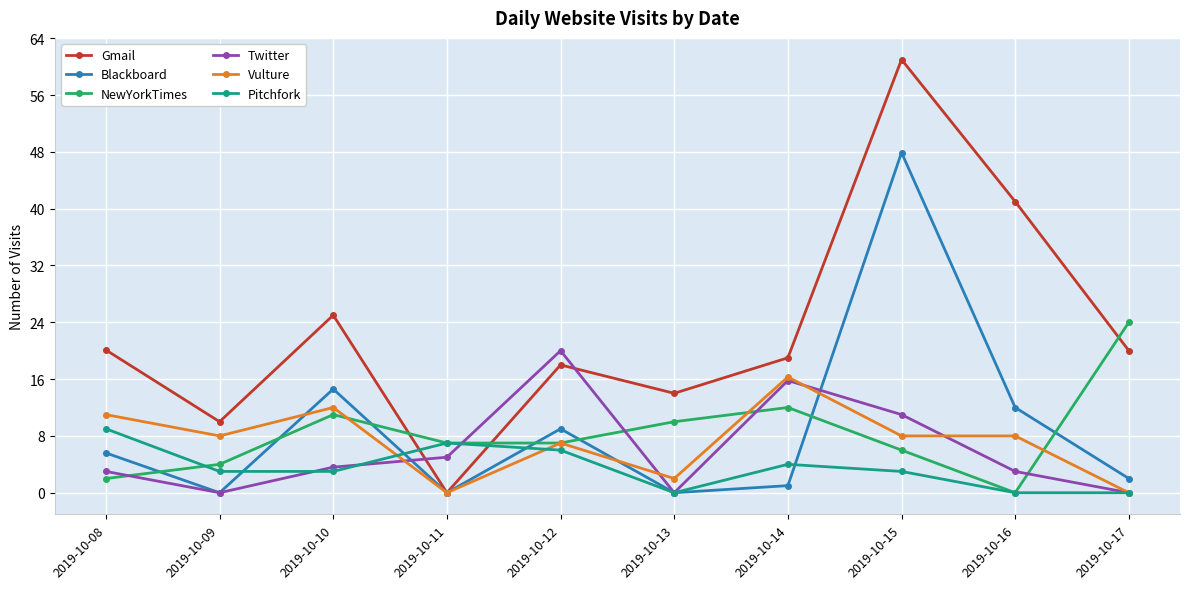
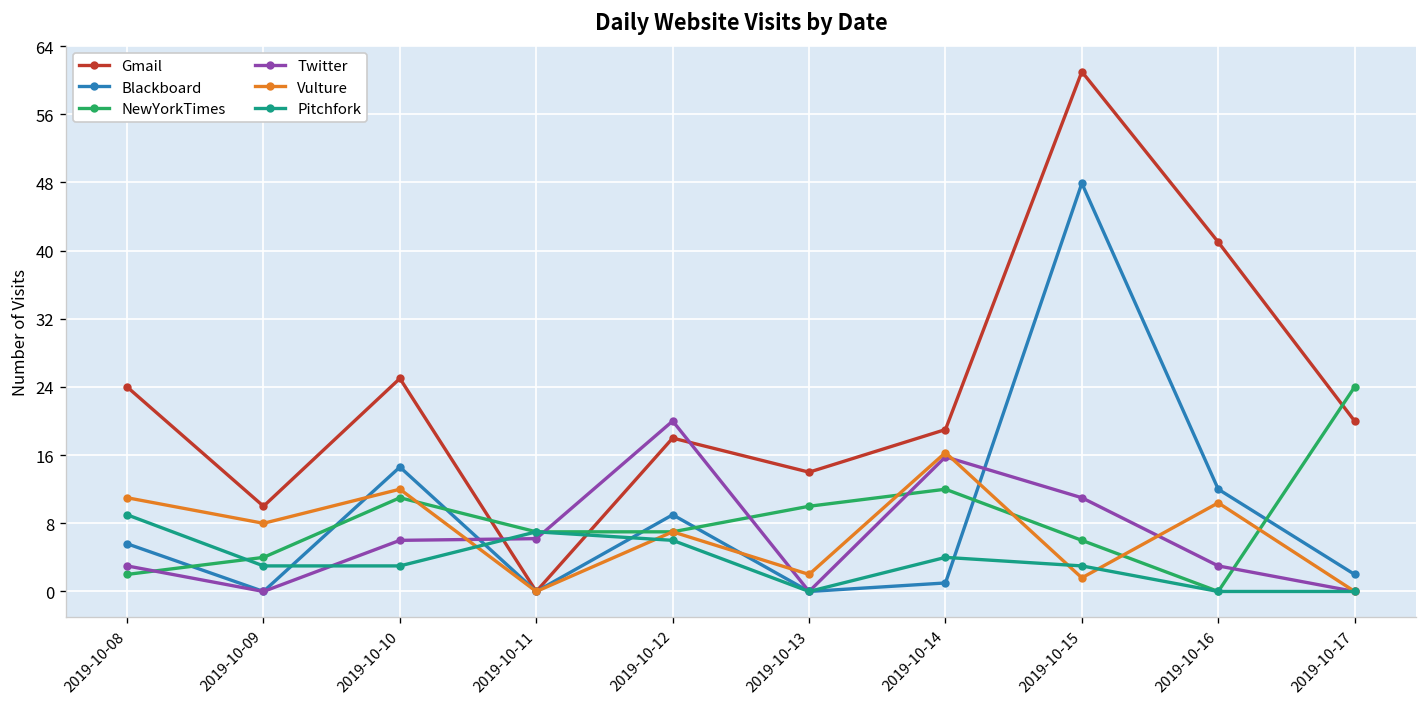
Gmail, 2019-10-08: 20 -> 24
Twitter, 2019-10-10: 4 -> 6
Twitter, 2019-10-11: 5 -> 6
Vulture, 2019-10-15: 8 -> 2
Vulture, 2019-10-16: 8 -> 10
